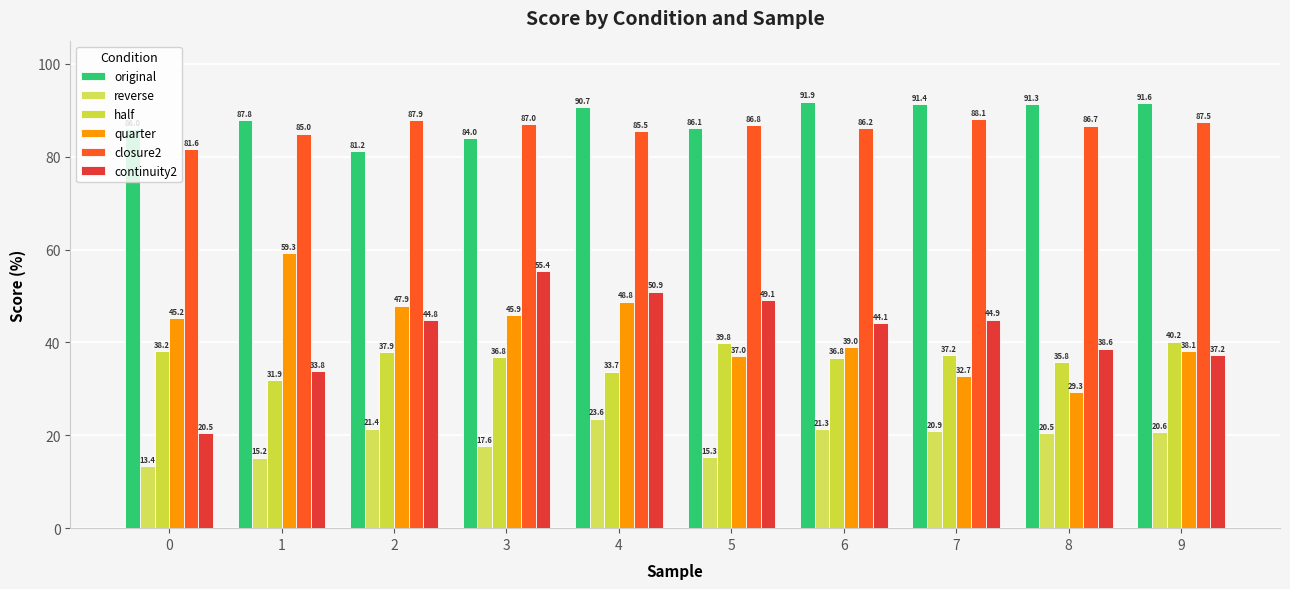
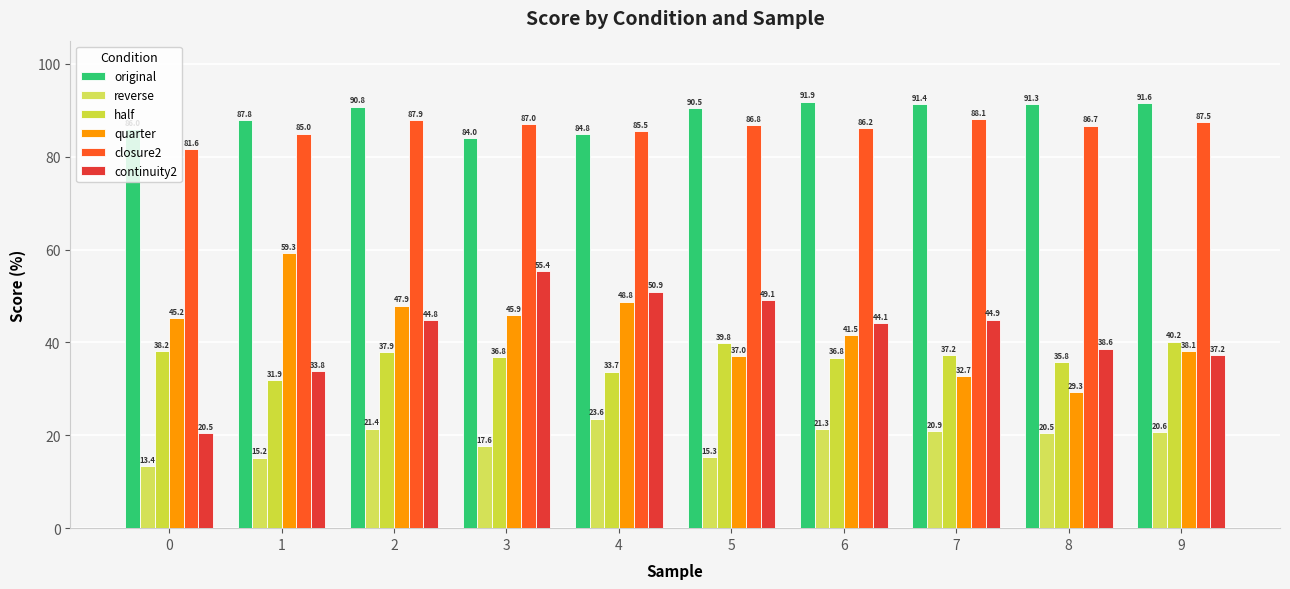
original, 2: 81.2 -> 90.8
original, 4: 90.7 -> 84.8
original, 5: 86.1 -> 90.5
quarter, 6: 39.0 -> 41.5
